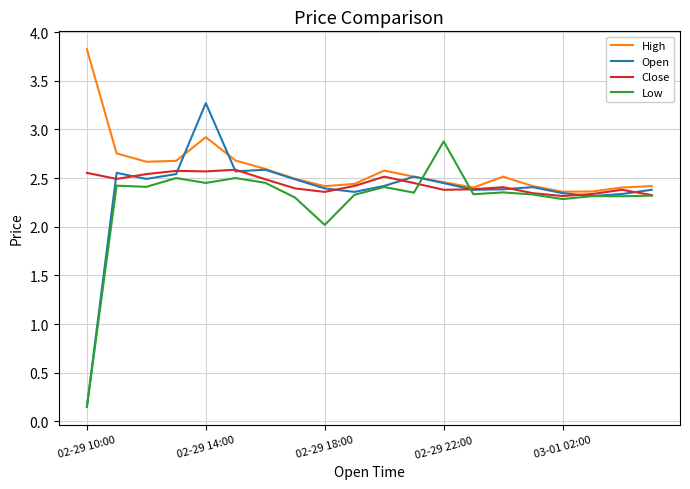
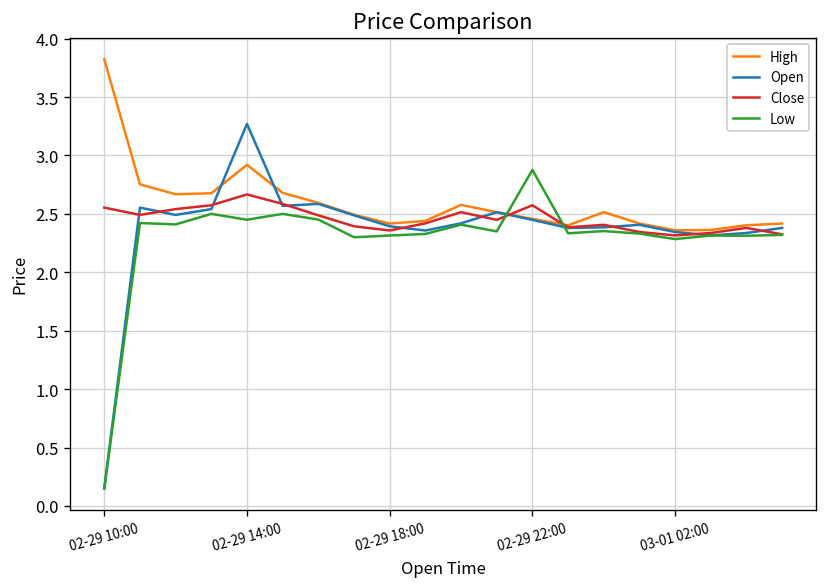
Close, 02-29 14:00: 2.6 -> 2.7
Low, 02-29 18:00: 2.0 -> 2.3
Close, 02-29 22:00: 2.4 -> 2.6
